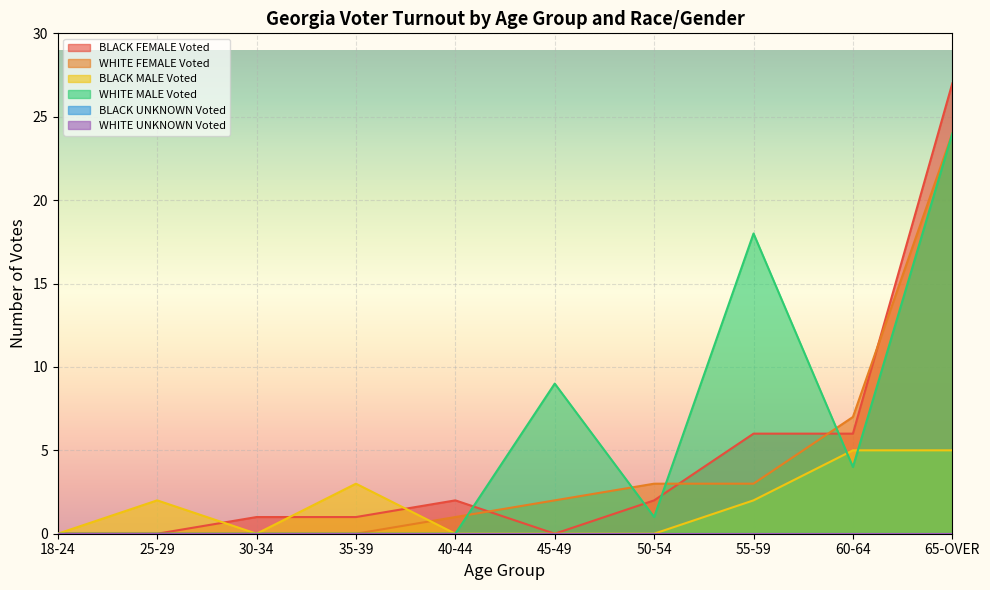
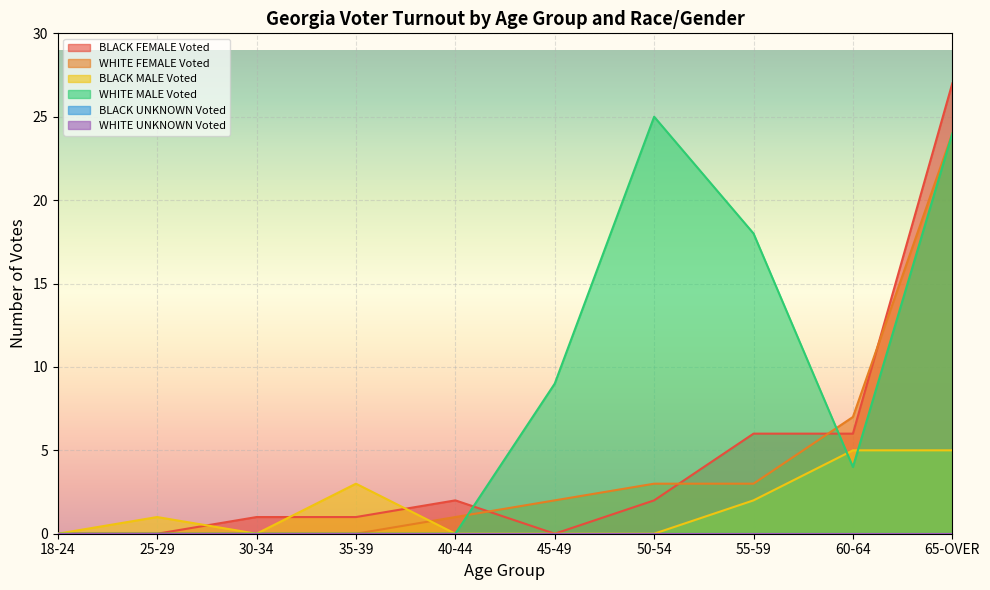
BLACK MALE Voted, 25-29: 2 -> 1
WHITE MALE Voted, 50-54: 1 -> 25
